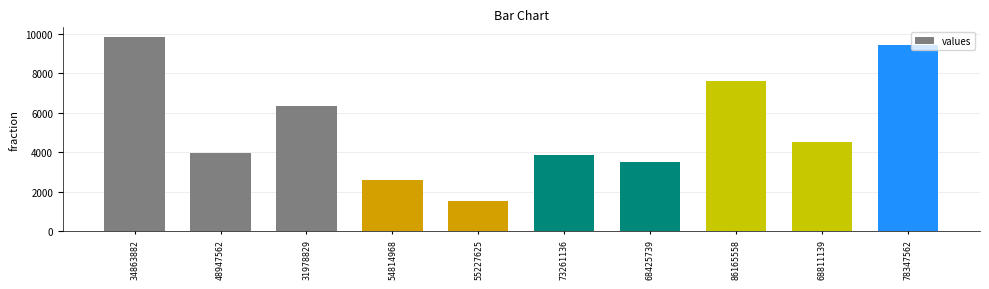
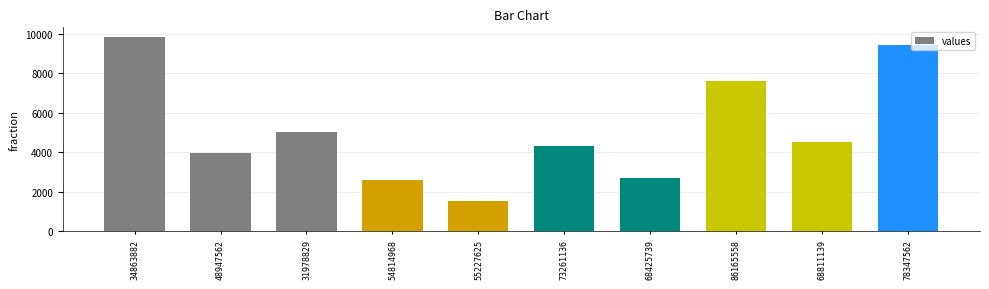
31978829: 6300 -> 5000
73261136: 3900 -> 4300
68425739: 3500 -> 2700
